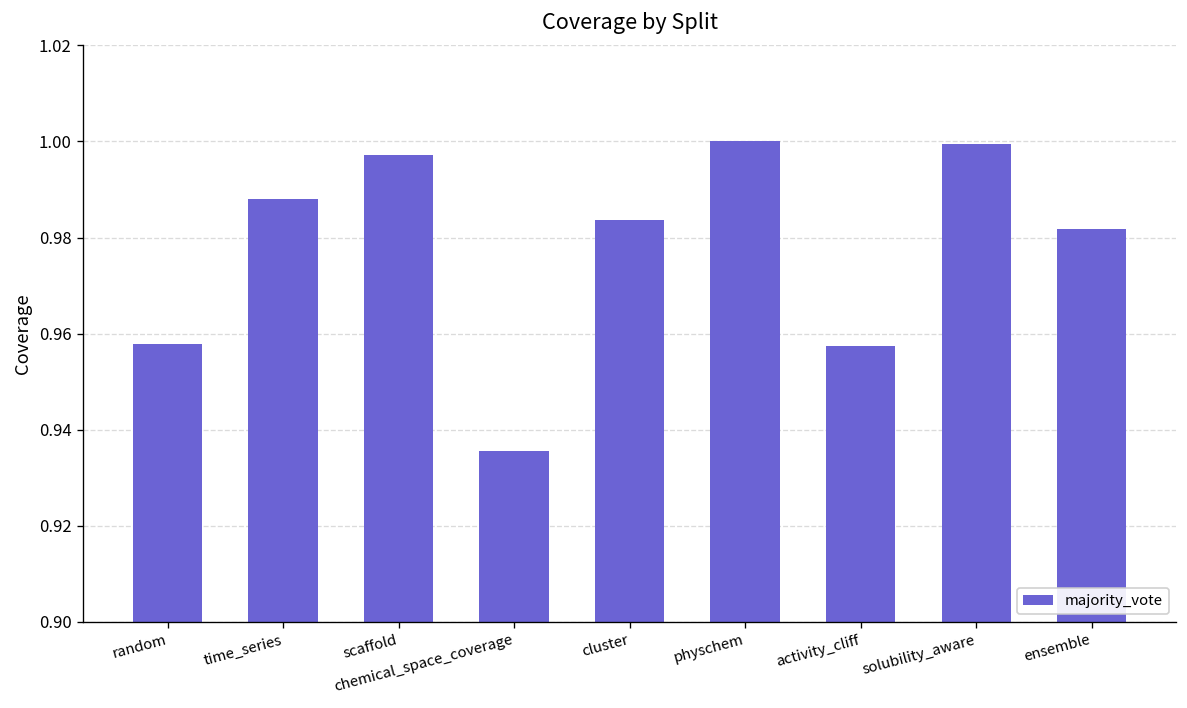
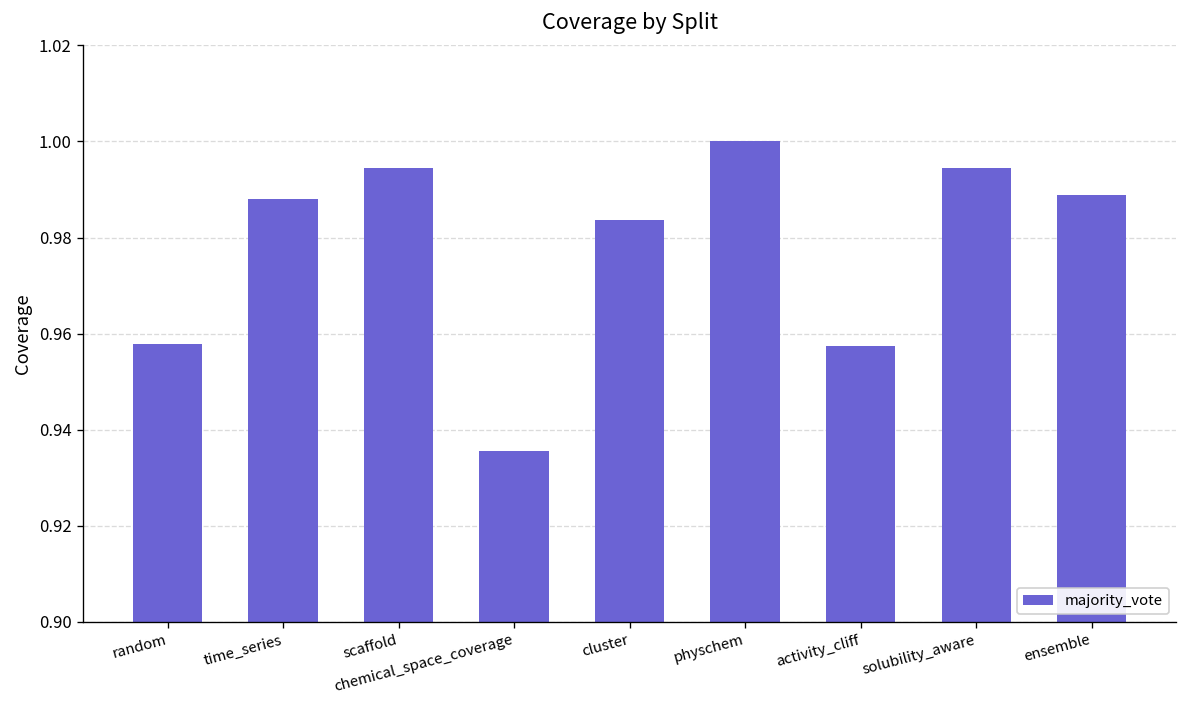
scaffold: 0.997 -> 0.995
solubility_aware: 1.000 -> 0.994
ensemble: 0.982 -> 0.989
